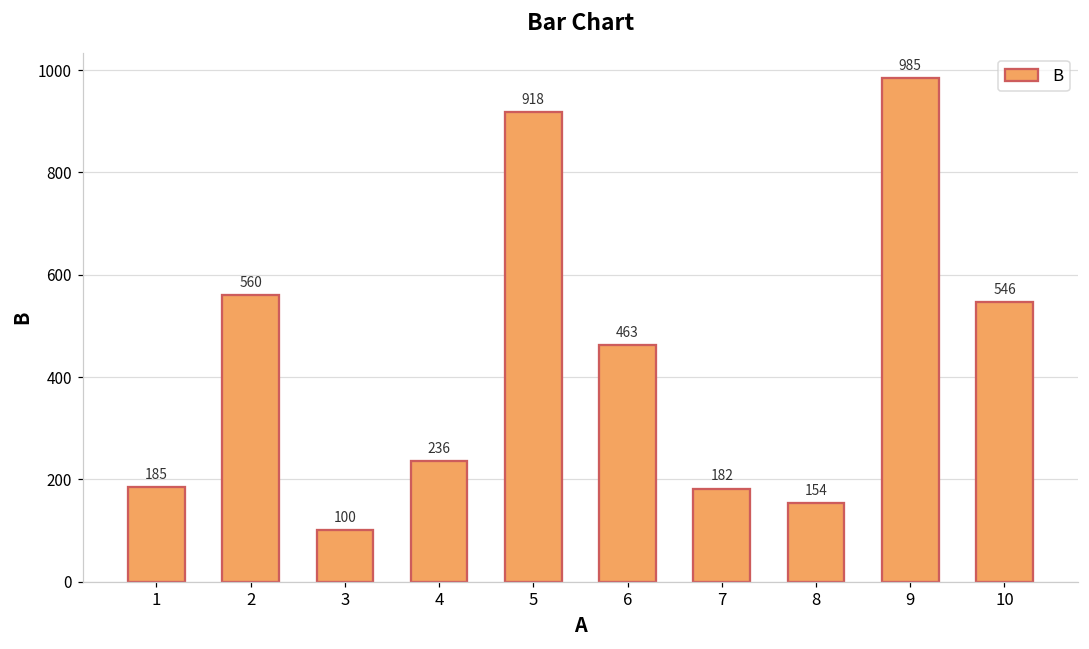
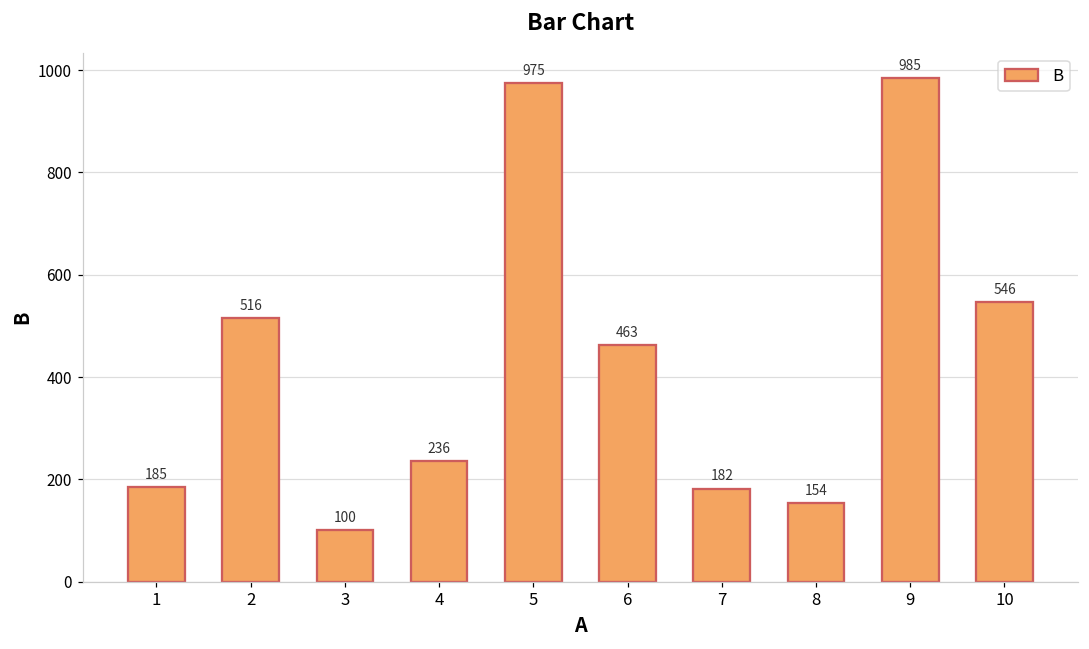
2: 560 -> 516
5: 918 -> 975
